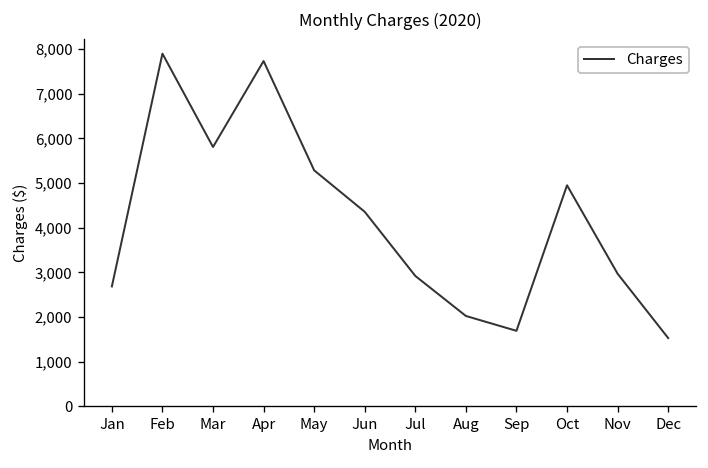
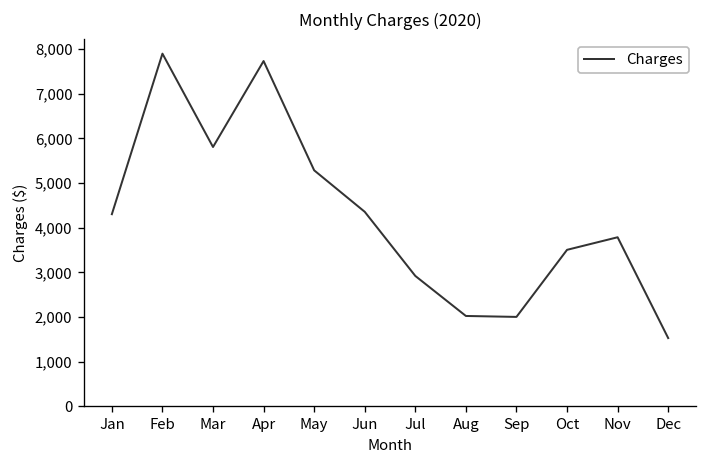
Jan: 2,700 -> 4,300
Sep: 1,700 -> 2,000
Oct: 4,900 -> 3,500
Nov: 3,000 -> 3,800
